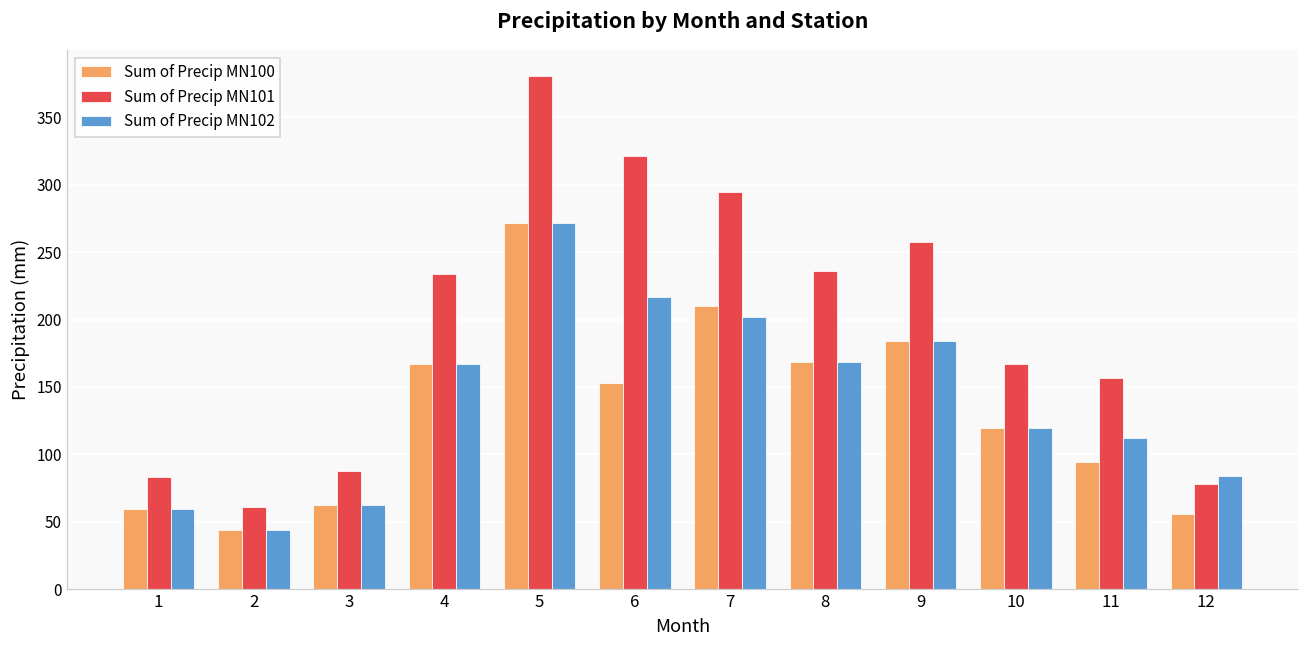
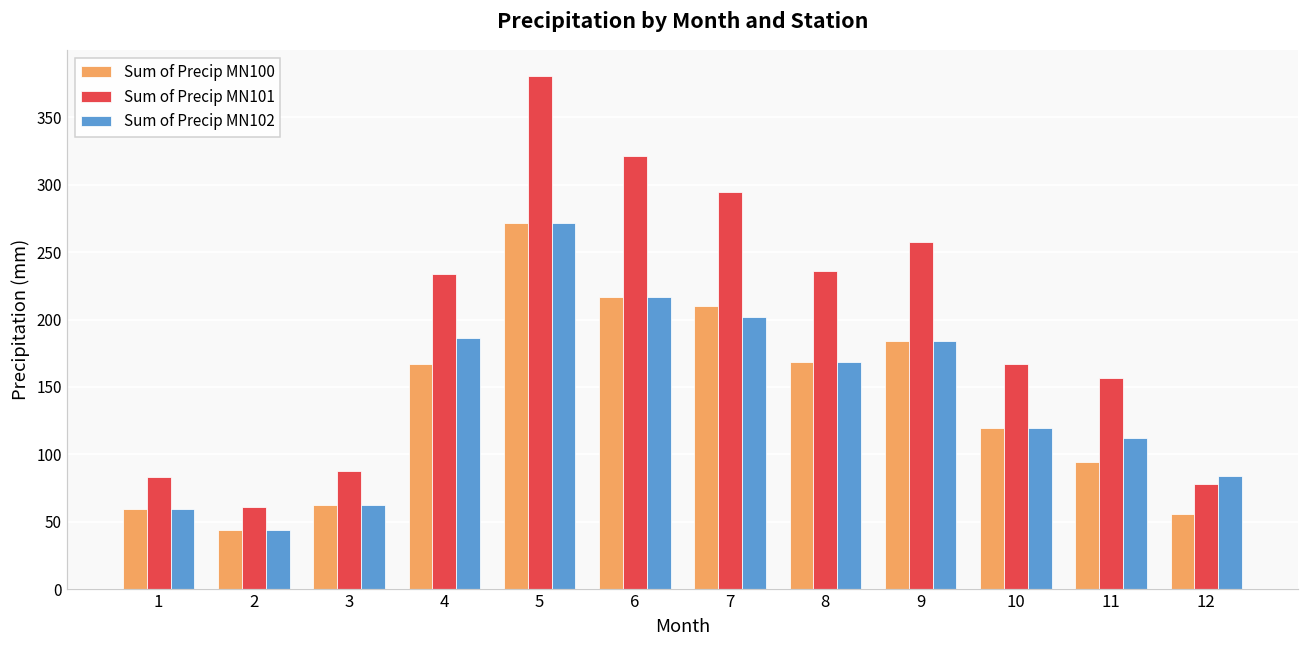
Sum of Precip MN102, 4: 167 -> 186
Sum of Precip MN100, 6: 153 -> 217
